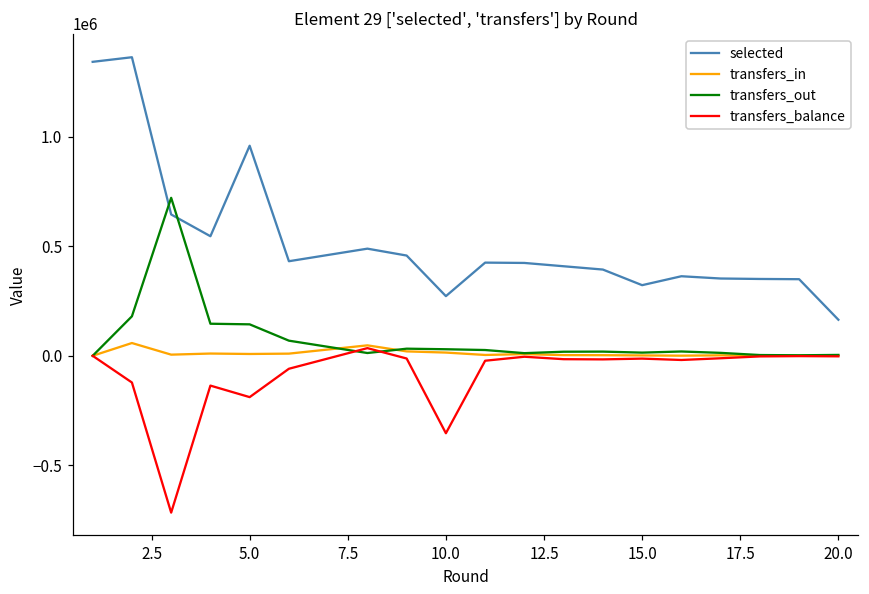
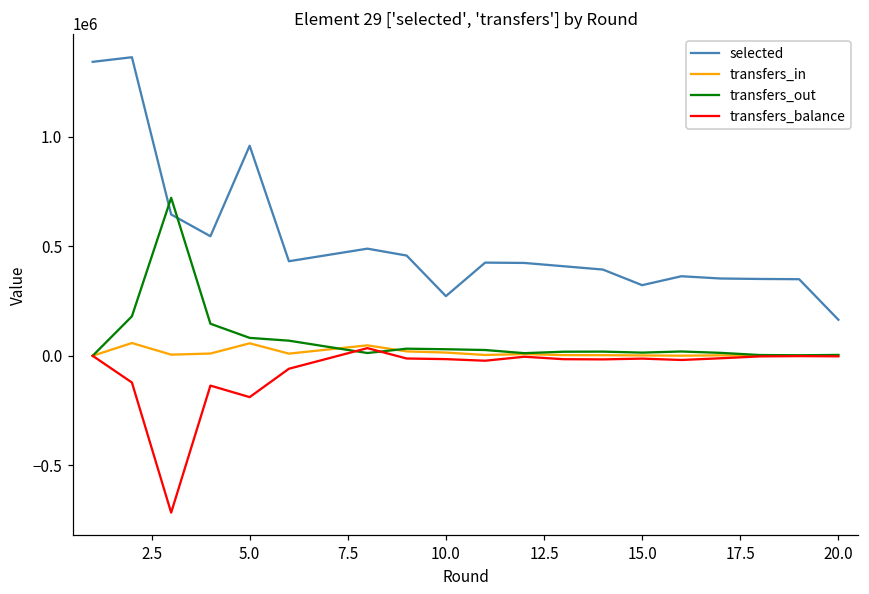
transfers_in, 5.0: 10000 -> 60000
transfers_out, 5.0: 140000 -> 80000
transfers_balance, 10.0: -350000 -> -20000
